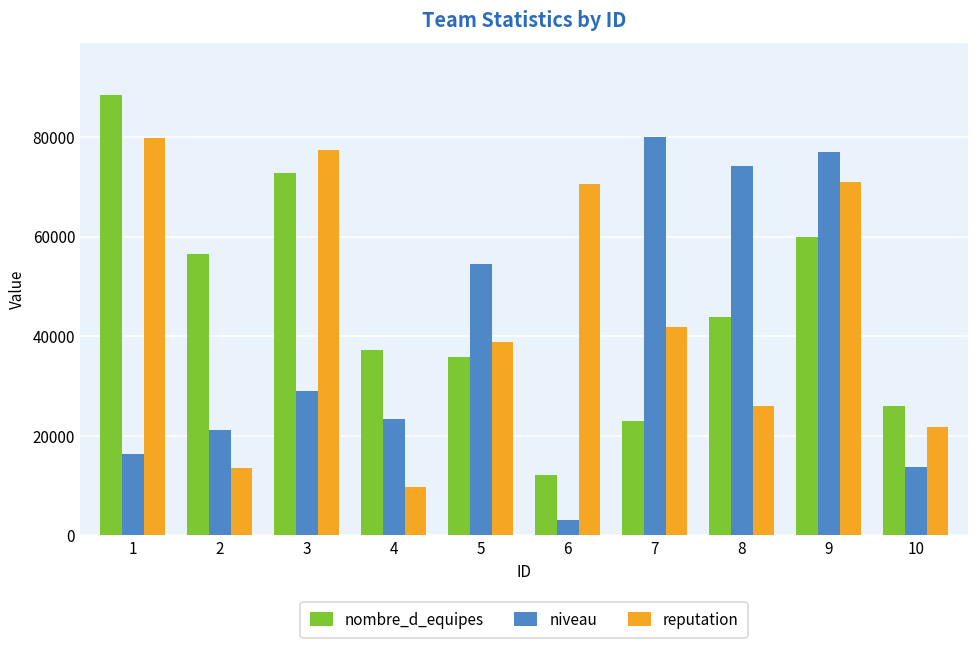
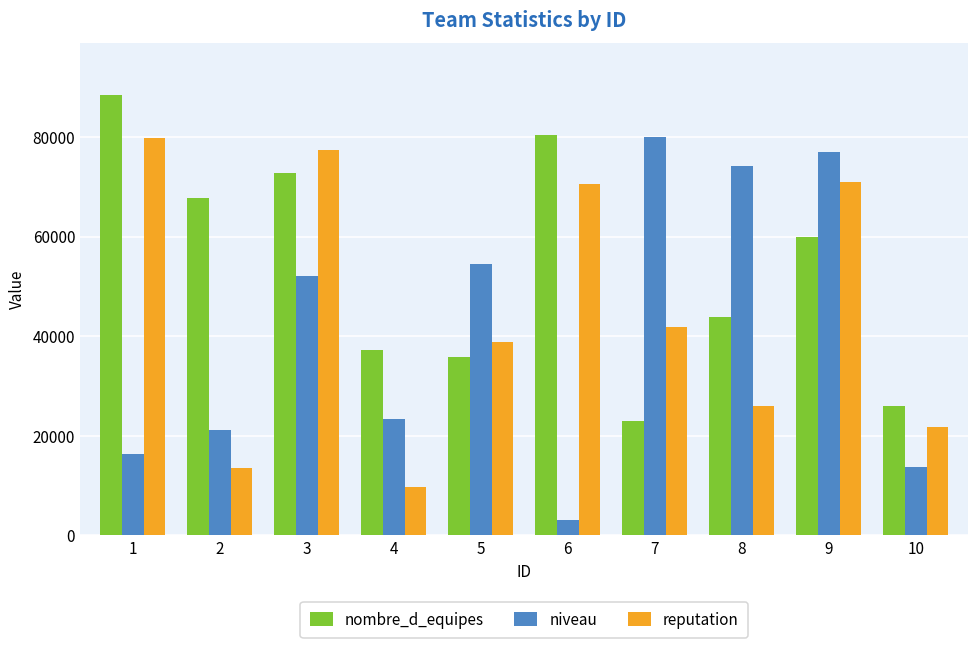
nombre_d_equipes, 2: 57000 -> 68000
niveau, 3: 29000 -> 52000
nombre_d_equipes, 6: 12000 -> 80000
